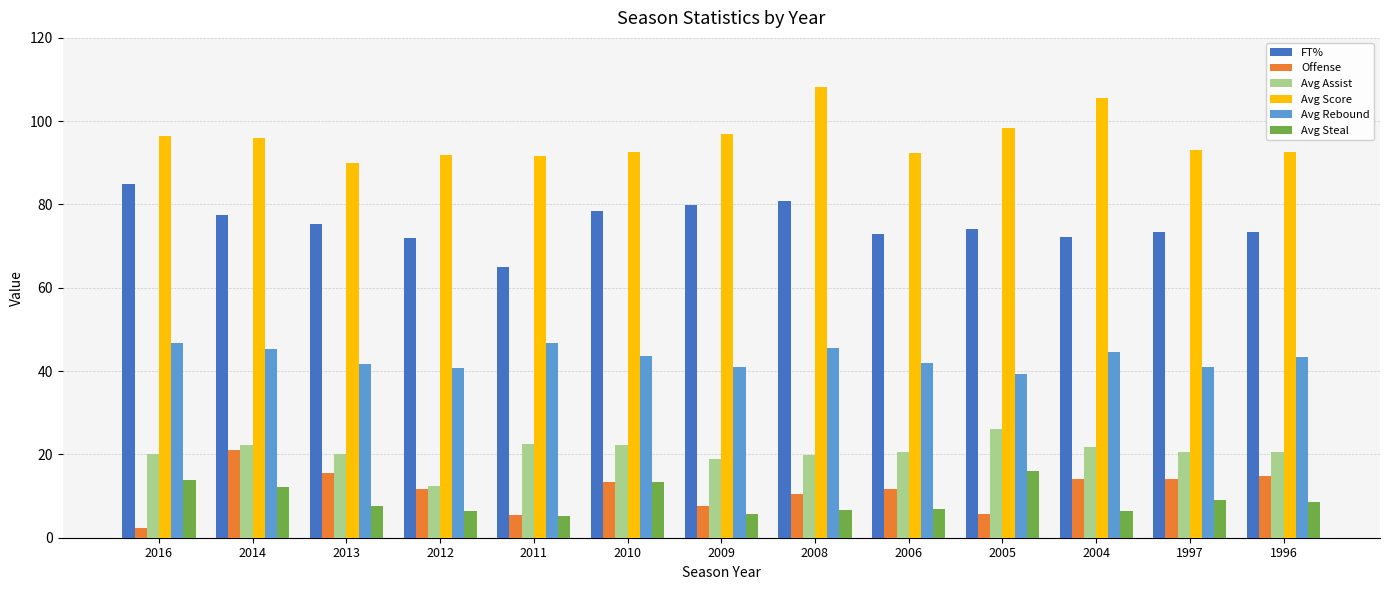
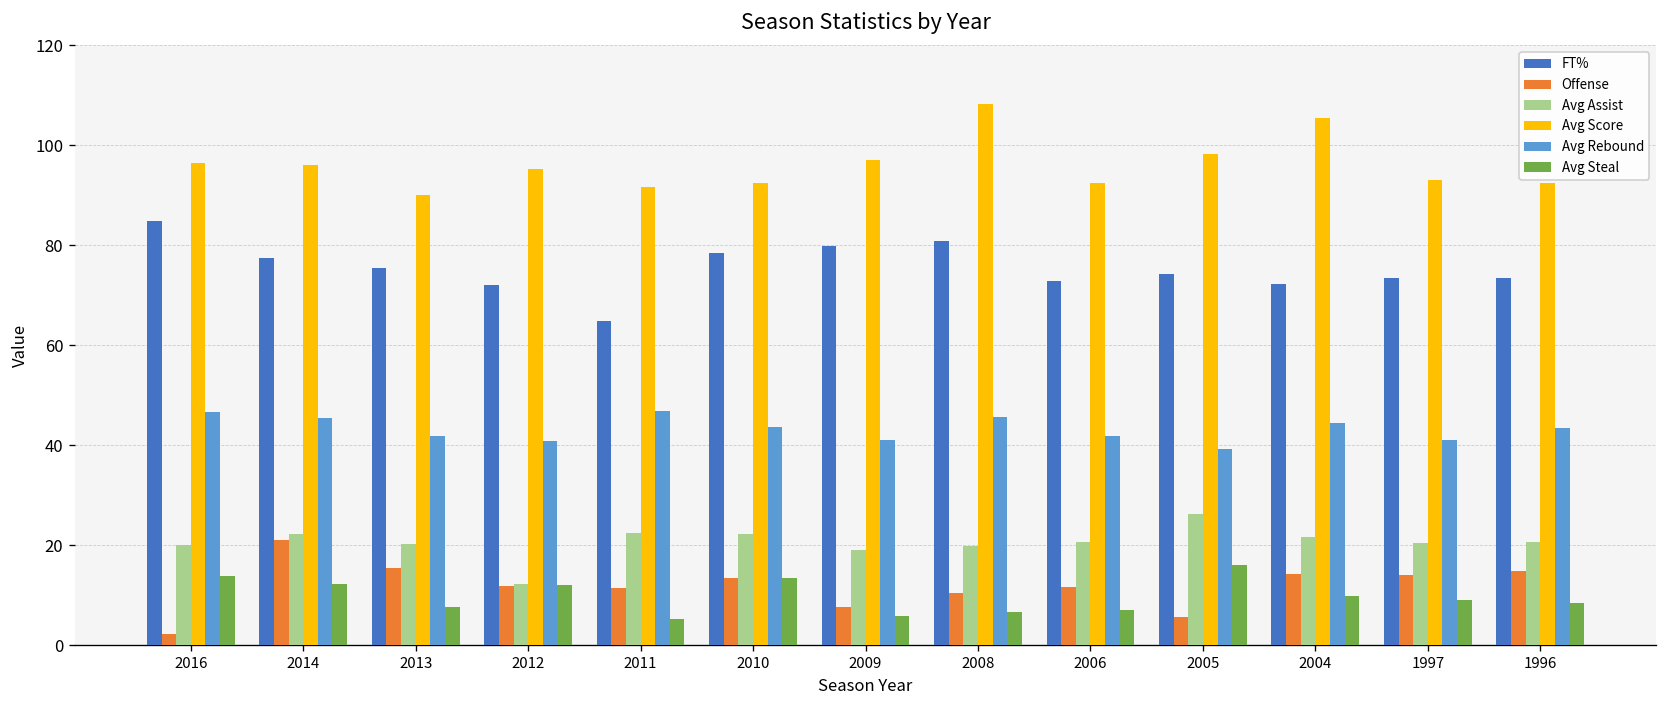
Avg Score, 2012: 92 -> 95
Avg Steal, 2012: 6 -> 12
Offense, 2011: 6 -> 12
Avg Steal, 2004: 6 -> 10
